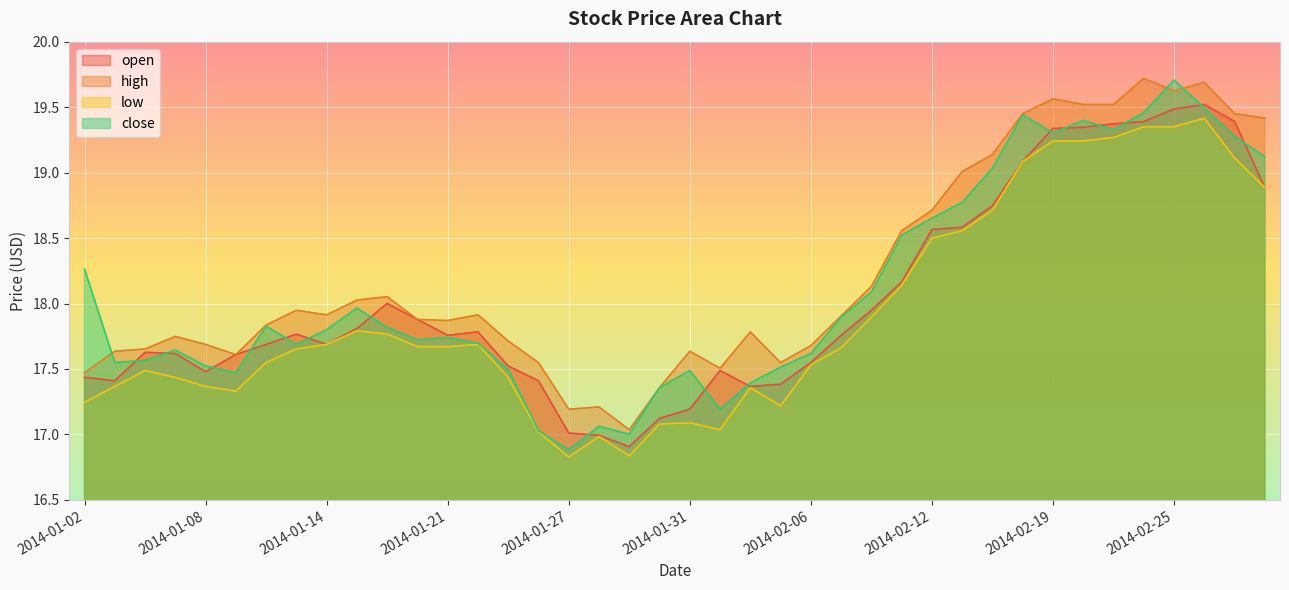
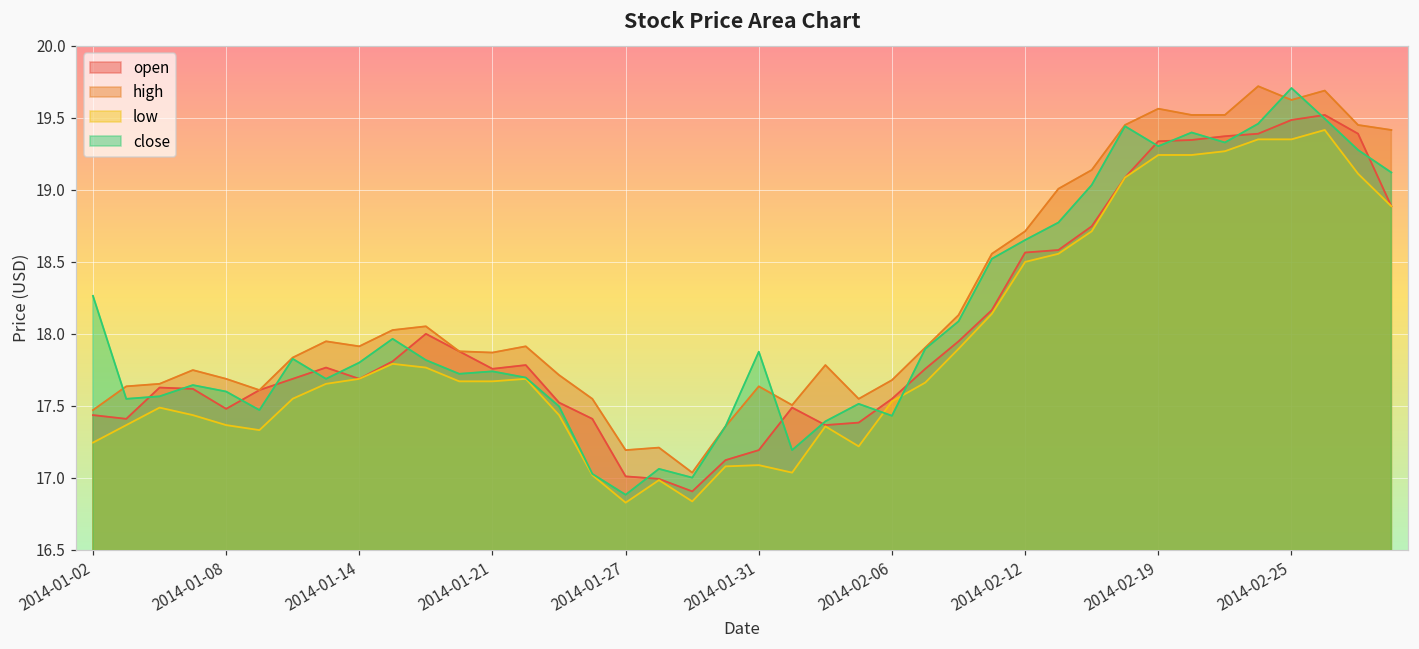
close, 2014-01-08: 17.52 -> 17.60
close, 2014-01-31: 17.49 -> 17.88
close, 2014-02-06: 17.62 -> 17.43
